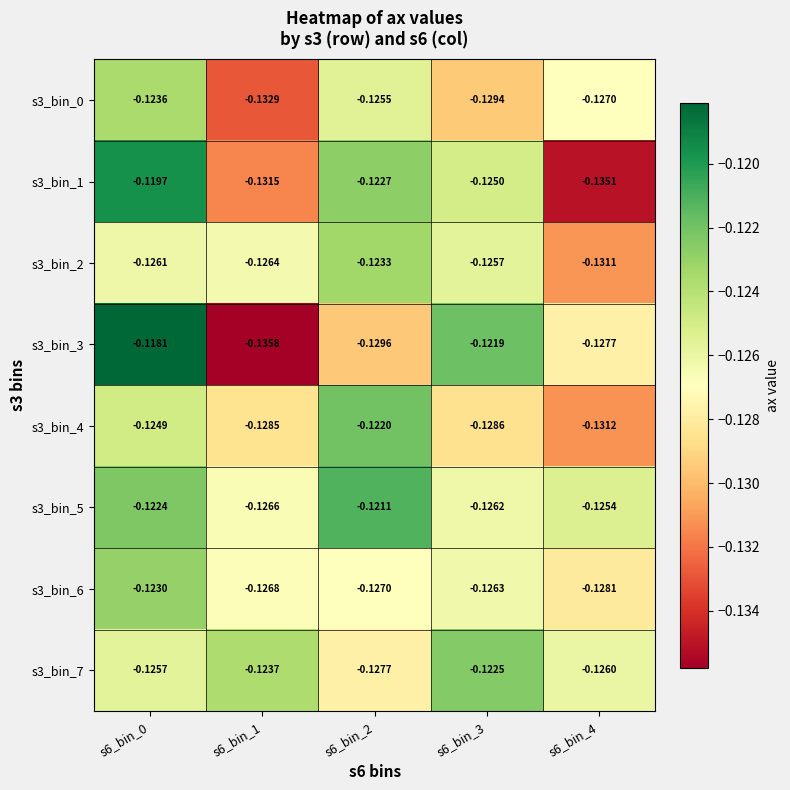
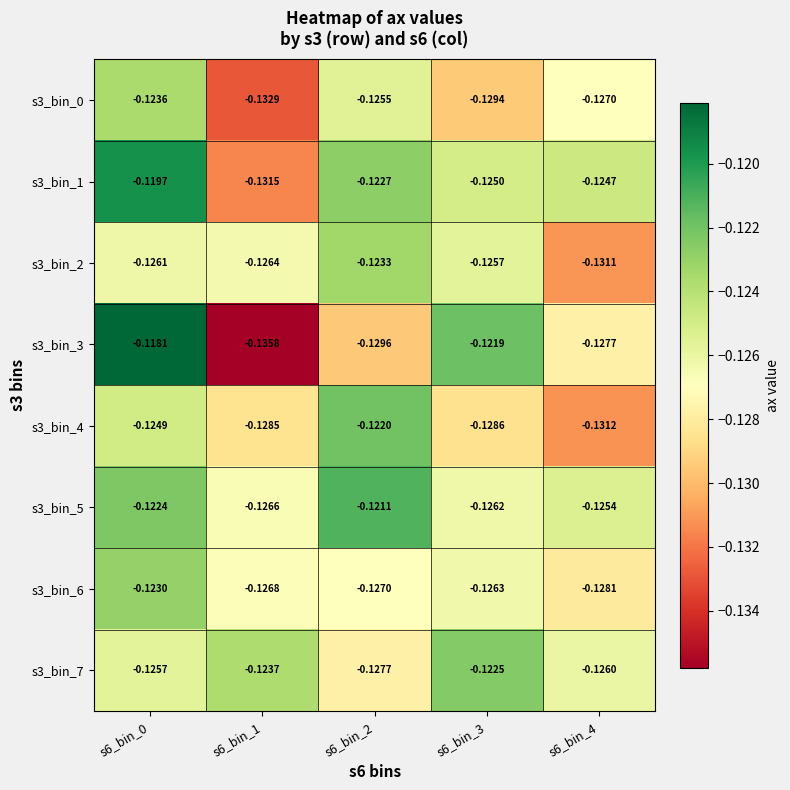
s3_bin_1, s6_bin_4: -0.1351 -> -0.1247
